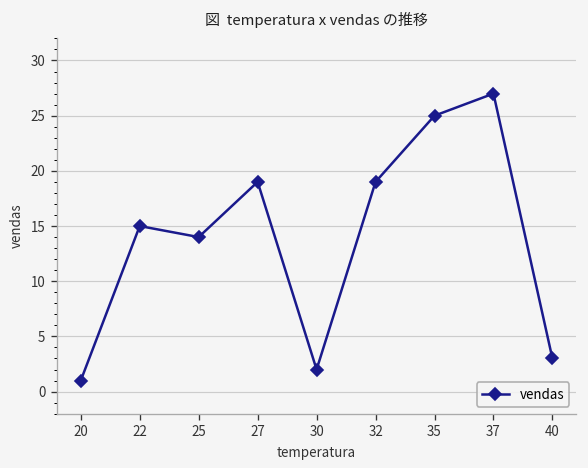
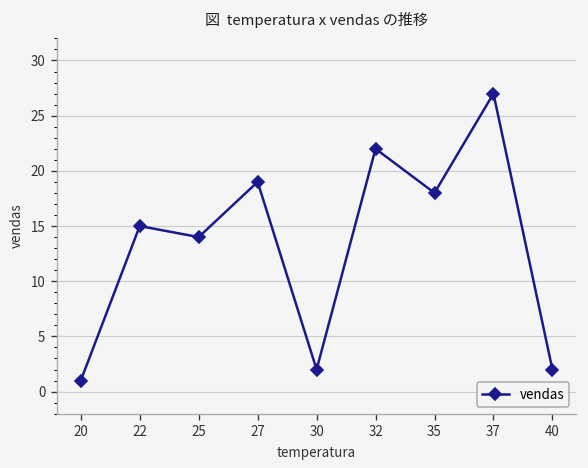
32: 19 -> 22
35: 25 -> 18
40: 3 -> 2
